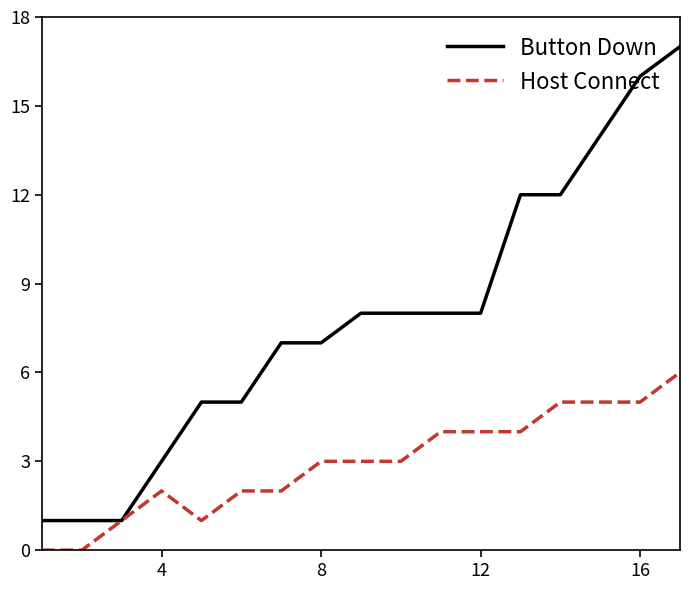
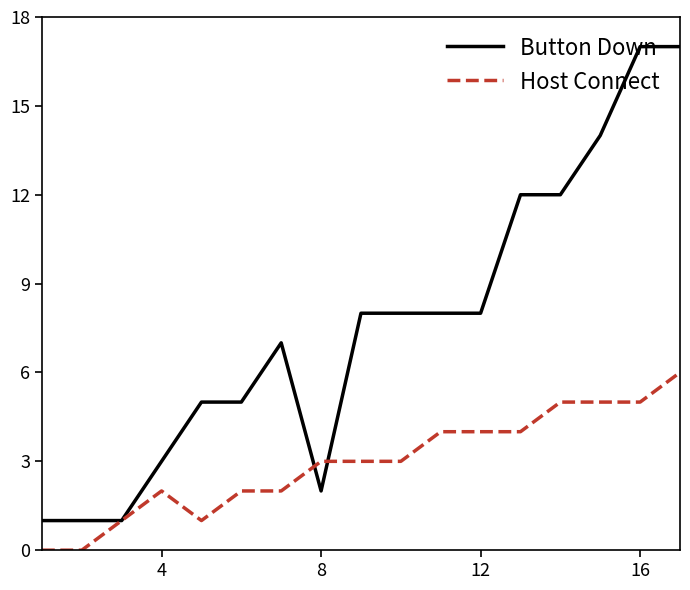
Button Down, 8: 7 -> 2
Button Down, 16: 16 -> 17
